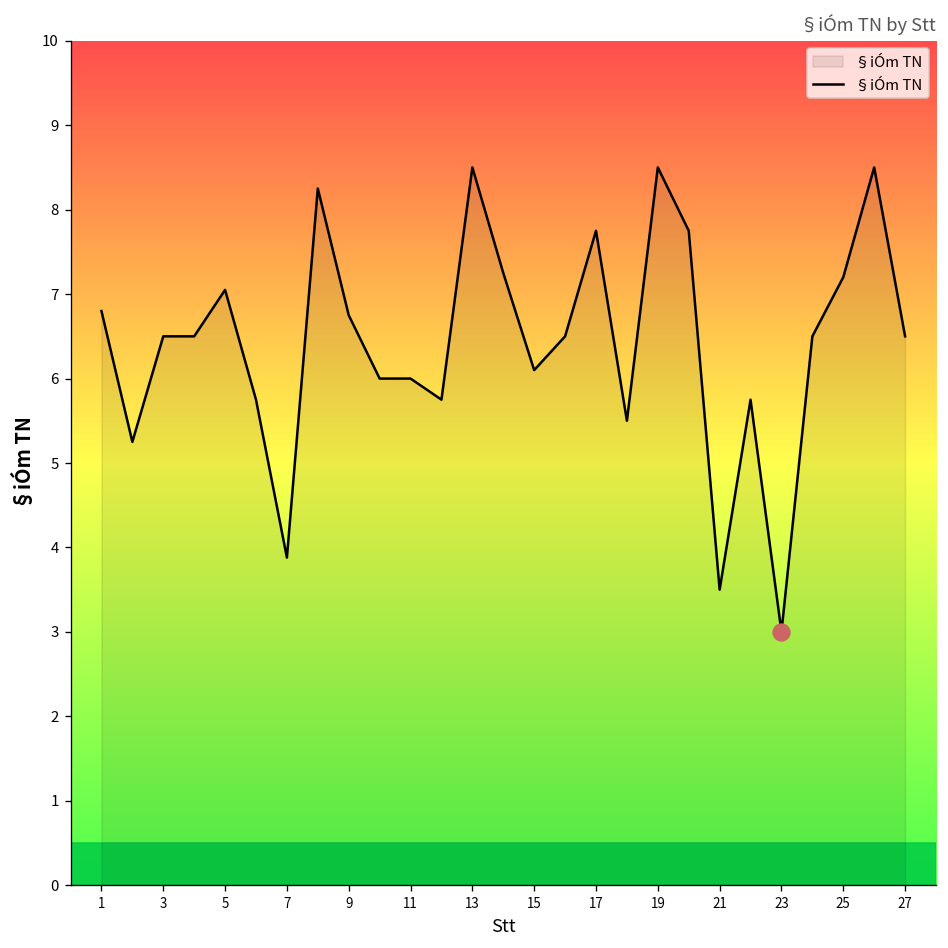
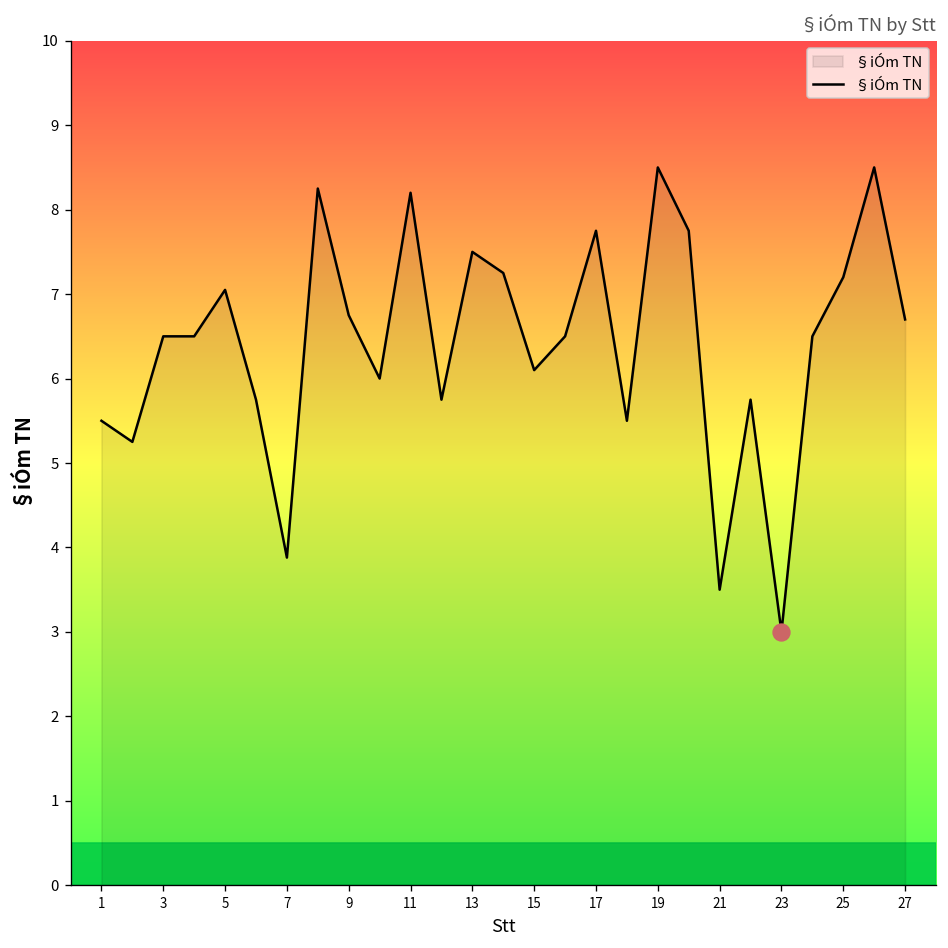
§iÓm TN, 1: 6.8 -> 5.5
§iÓm TN, 11: 6.0 -> 8.2
§iÓm TN, 13: 8.5 -> 7.5
§iÓm TN, 27: 6.5 -> 6.7
